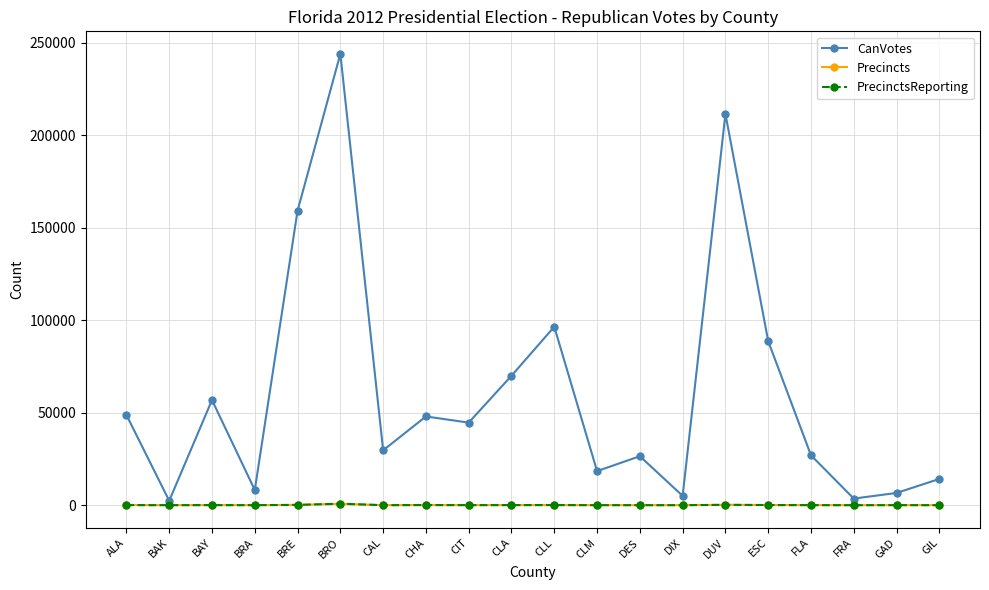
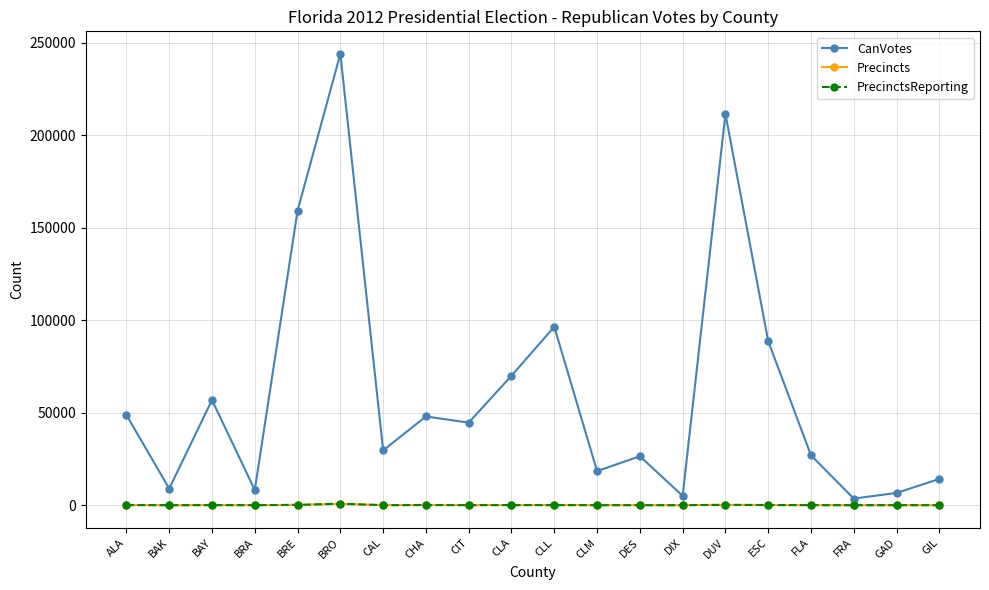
CanVotes, BAK: 2000 -> 9000
